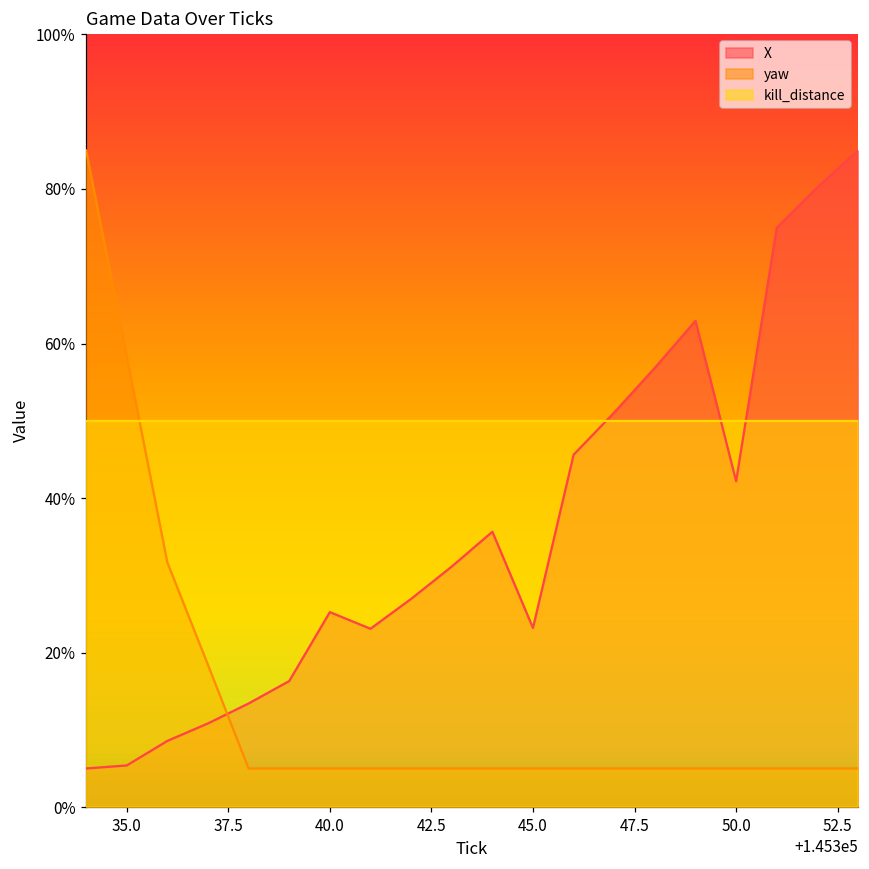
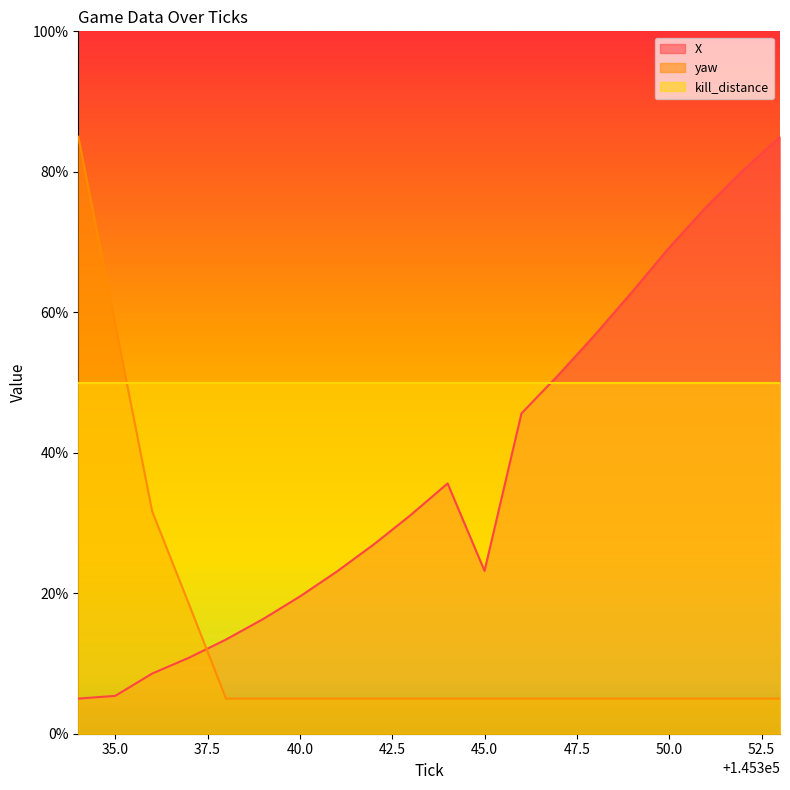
X, 40.0: 25% -> 20%
X, 50.0: 42% -> 69%
